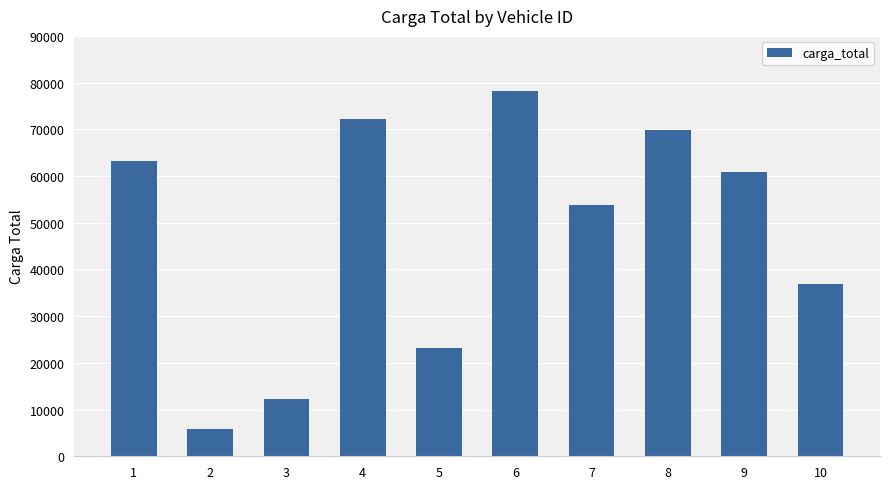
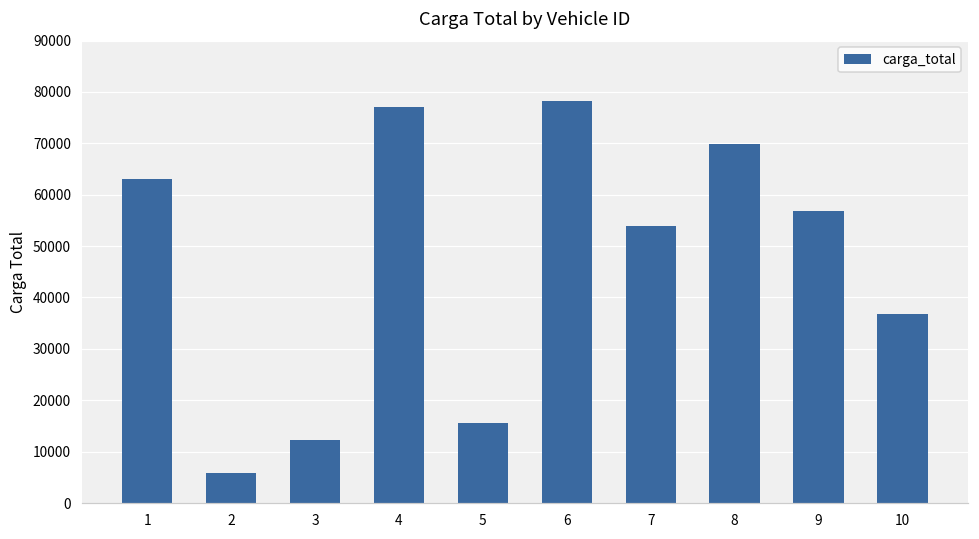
4: 72000 -> 77000
5: 23000 -> 16000
9: 61000 -> 57000
